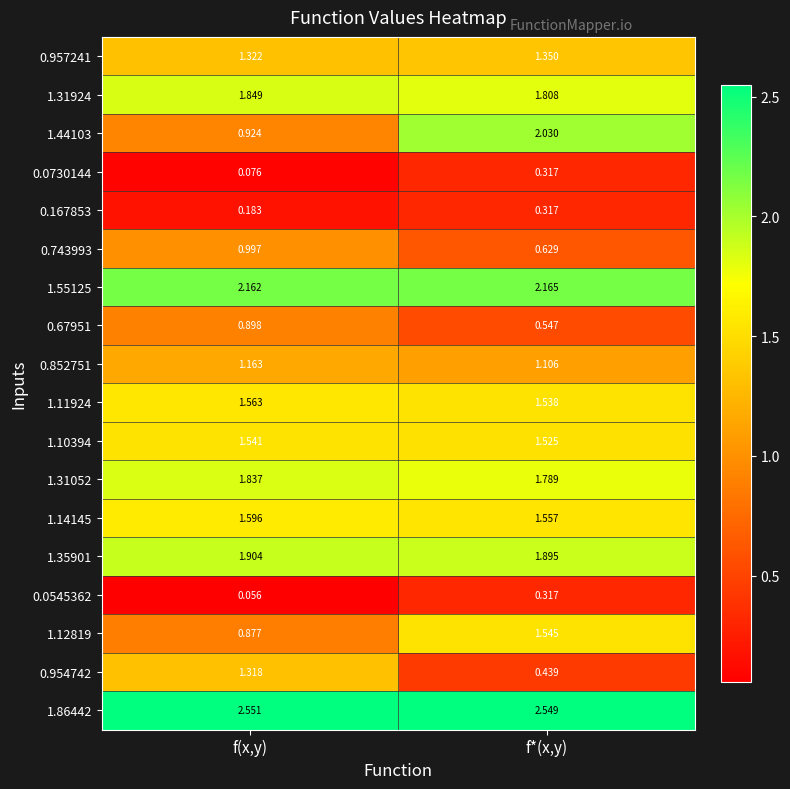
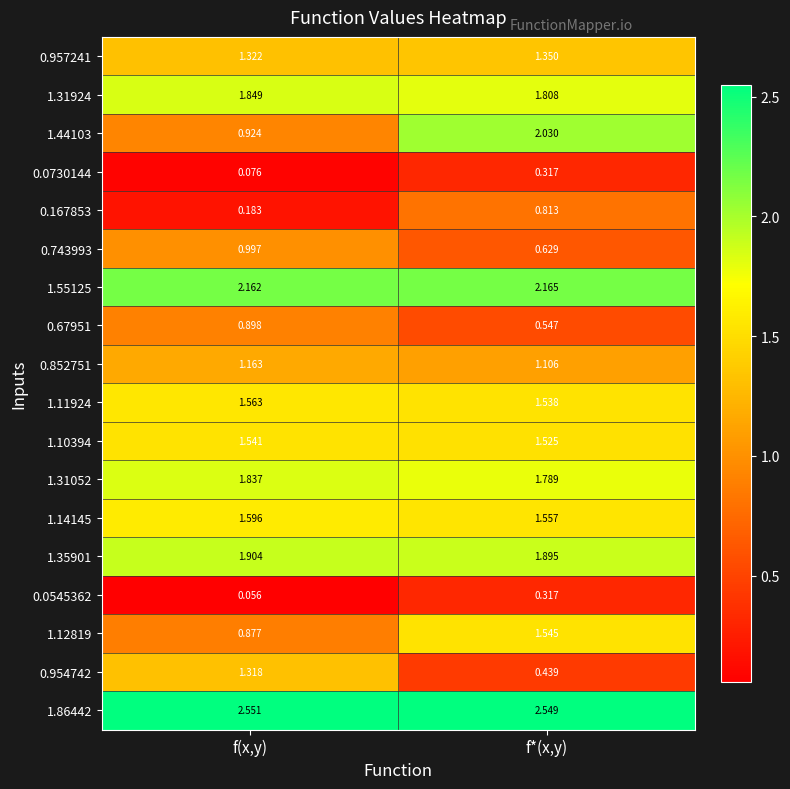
0.167853, f*(x,y): 0.317 -> 0.813
